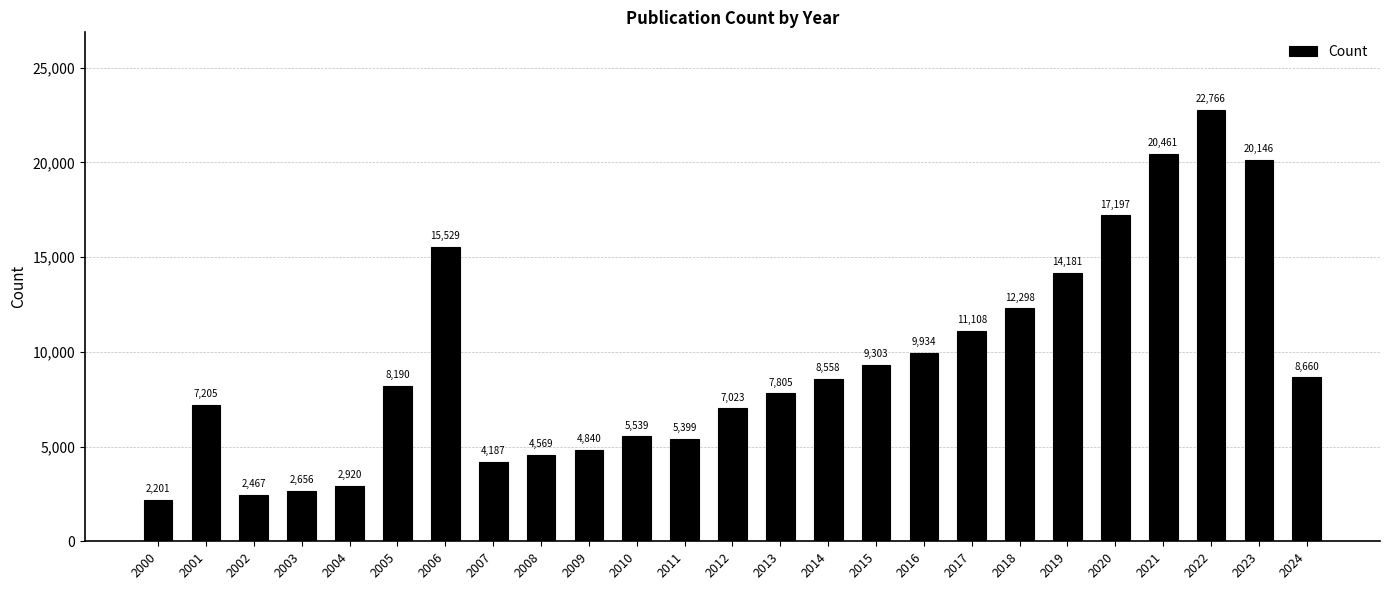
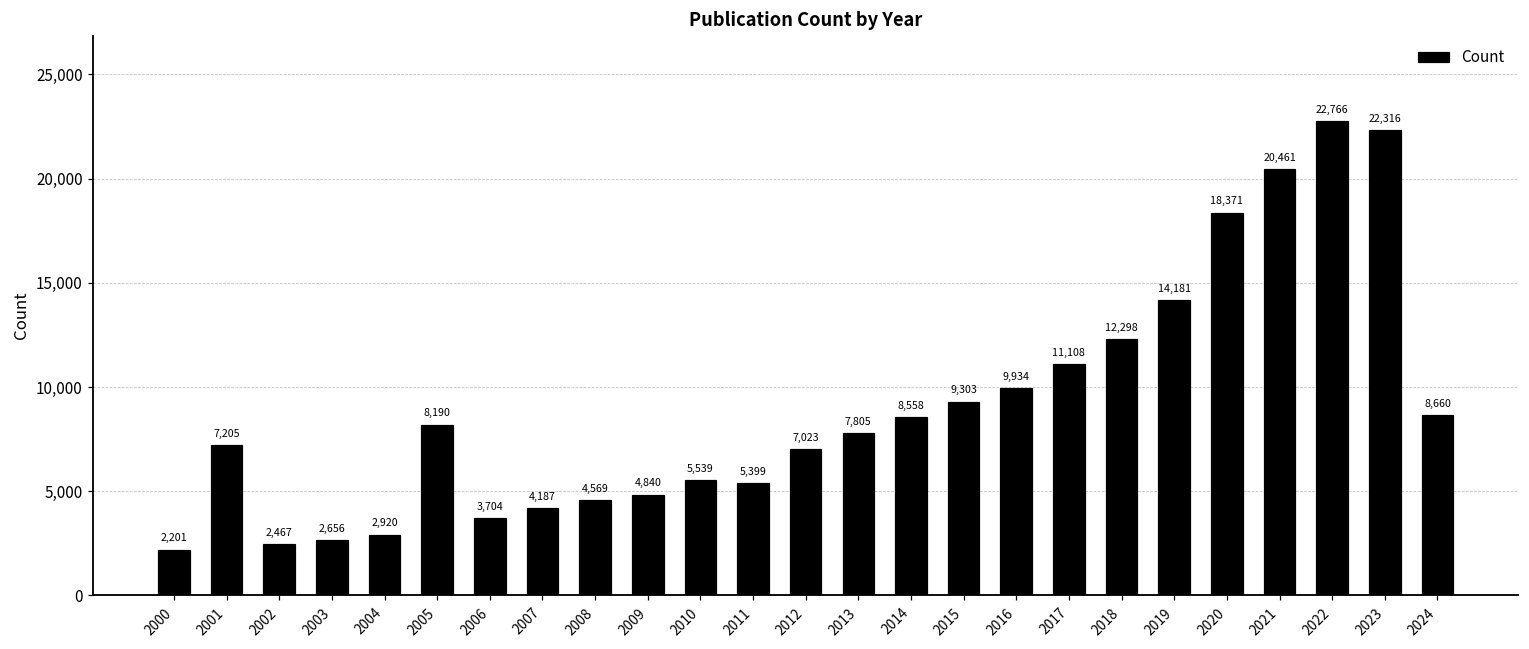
2006: 15,529 -> 3,704
2020: 17,197 -> 18,371
2023: 20,146 -> 22,316
